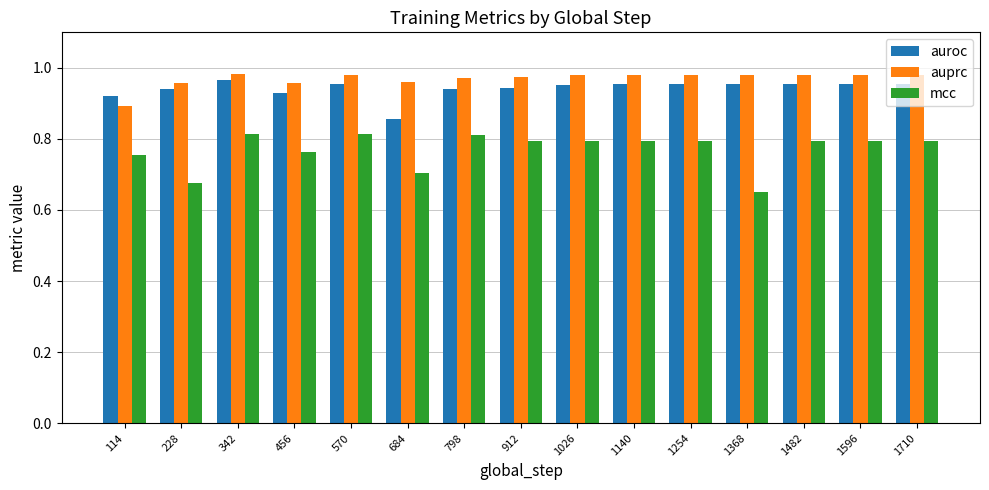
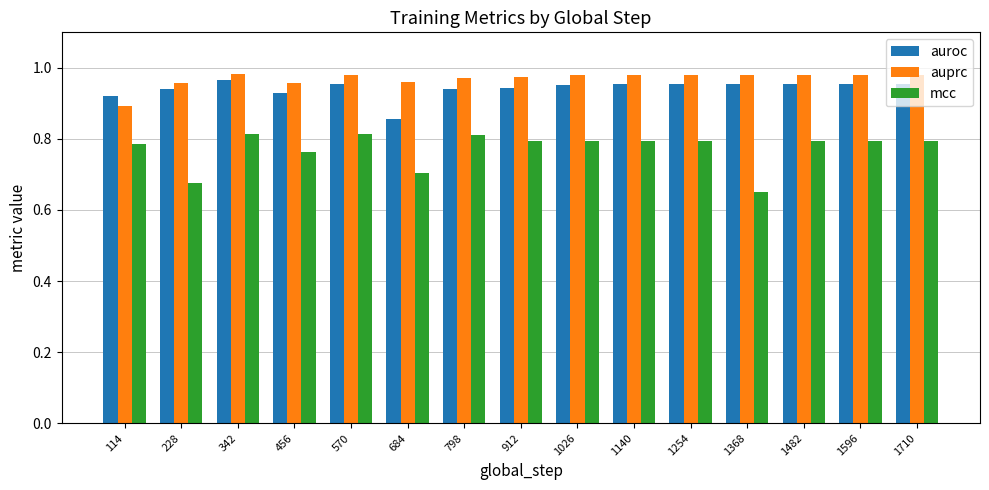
mcc, 114: 0.75 -> 0.79
